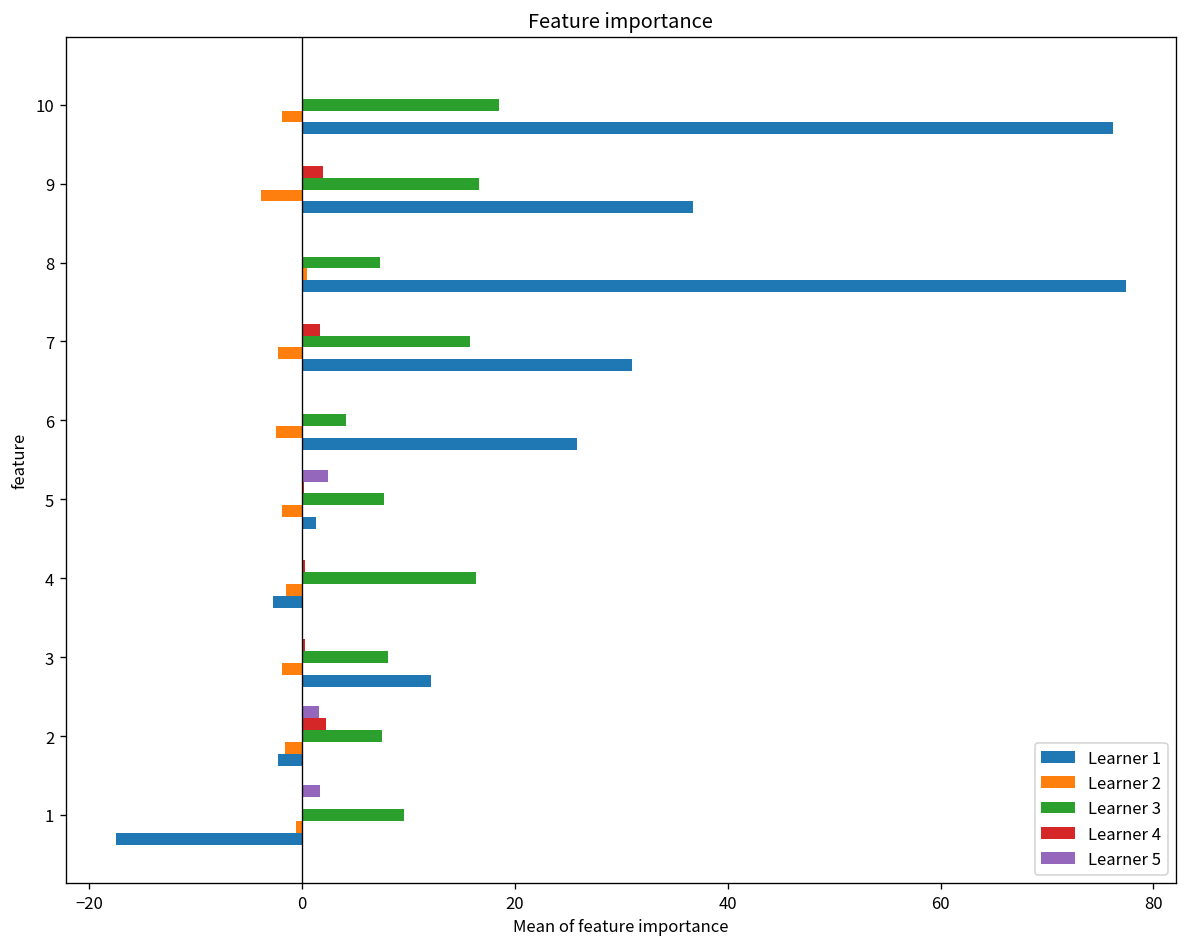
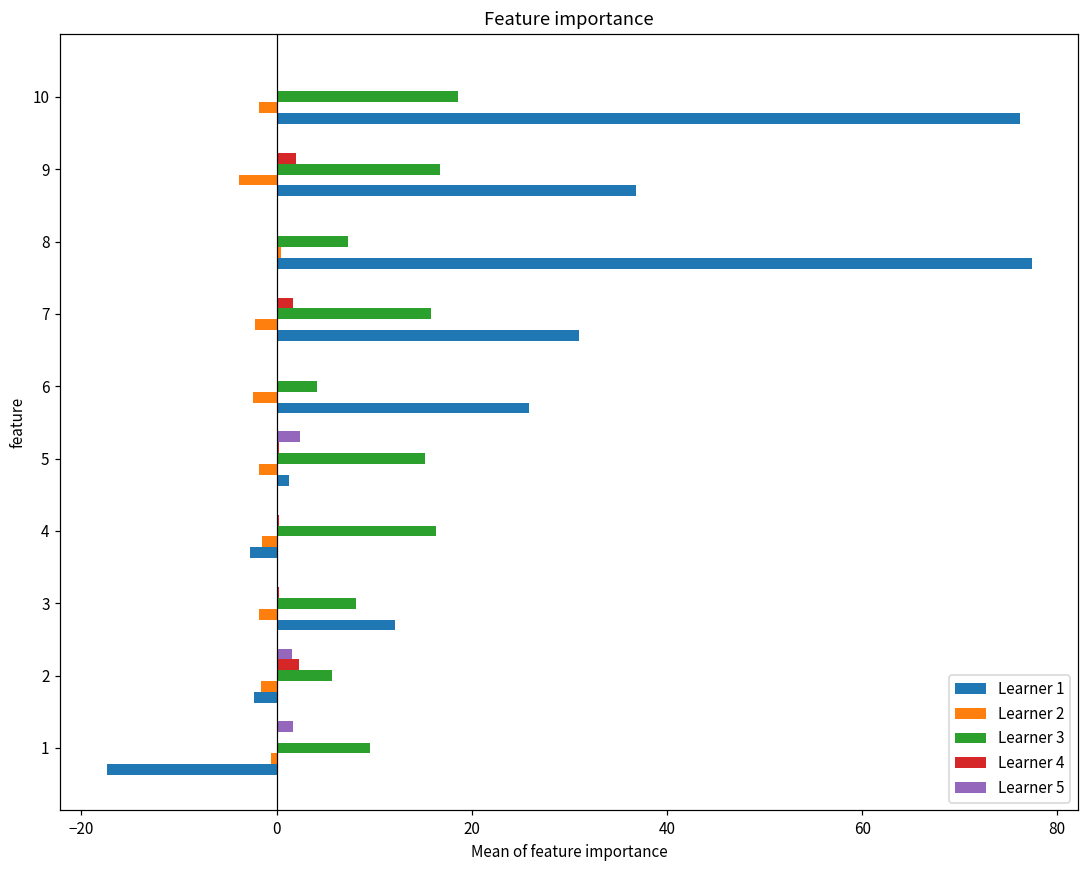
Learner 3, 5: 8 -> 15
Learner 3, 2: 8 -> 6
